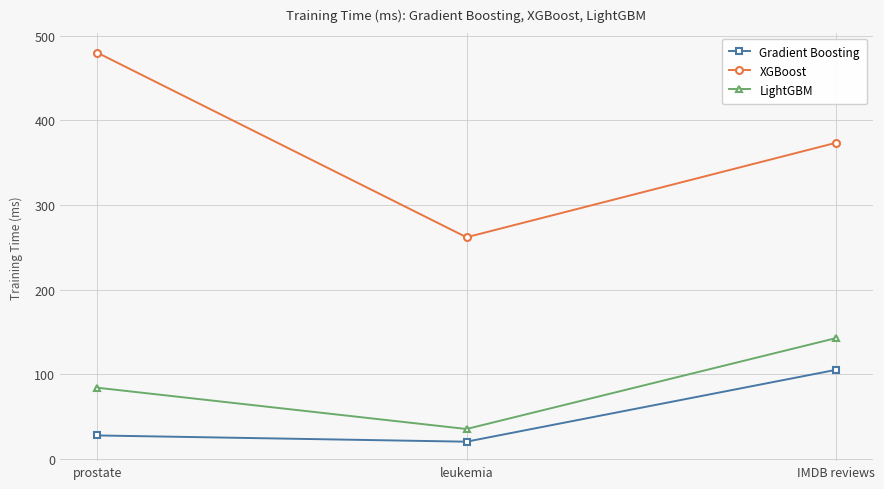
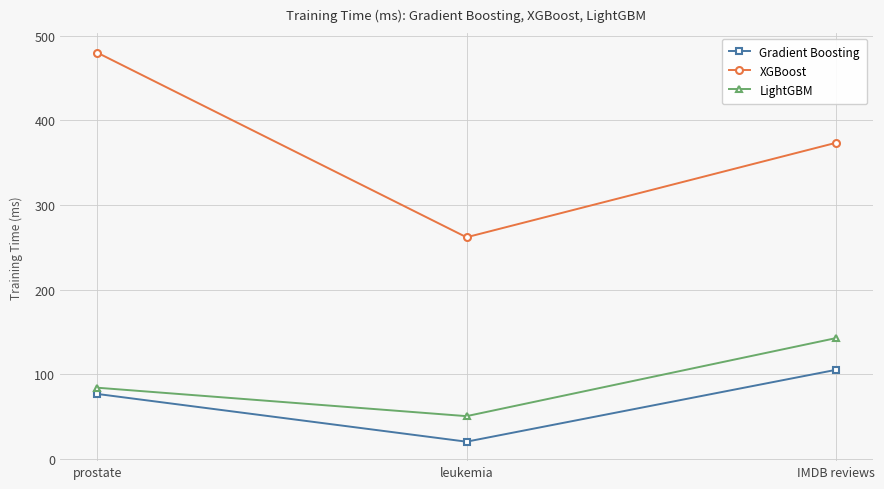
Gradient Boosting, prostate: 30 -> 80
LightGBM, leukemia: 40 -> 50
